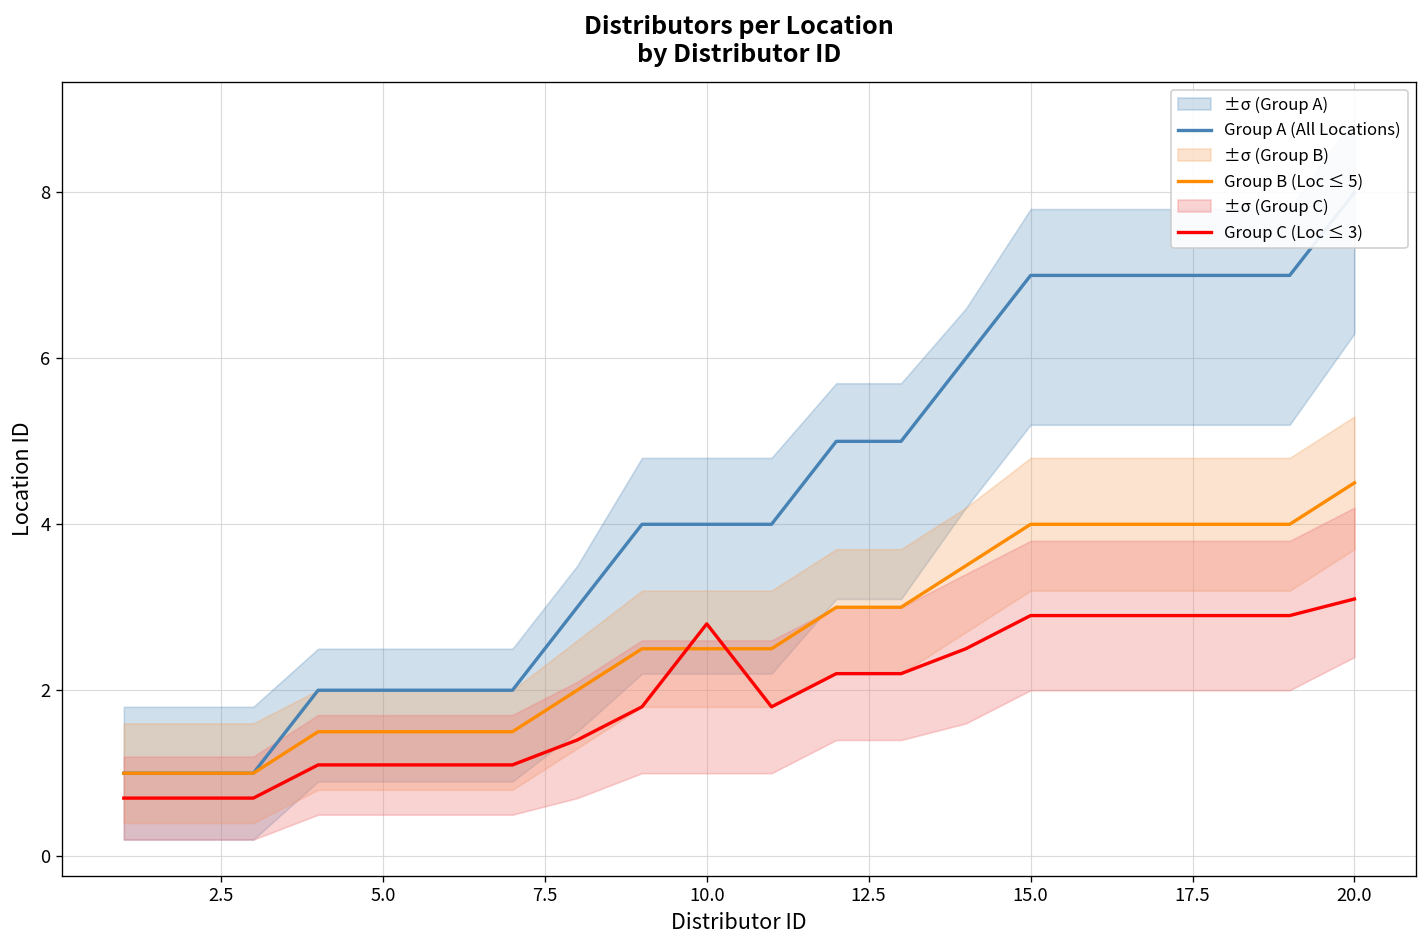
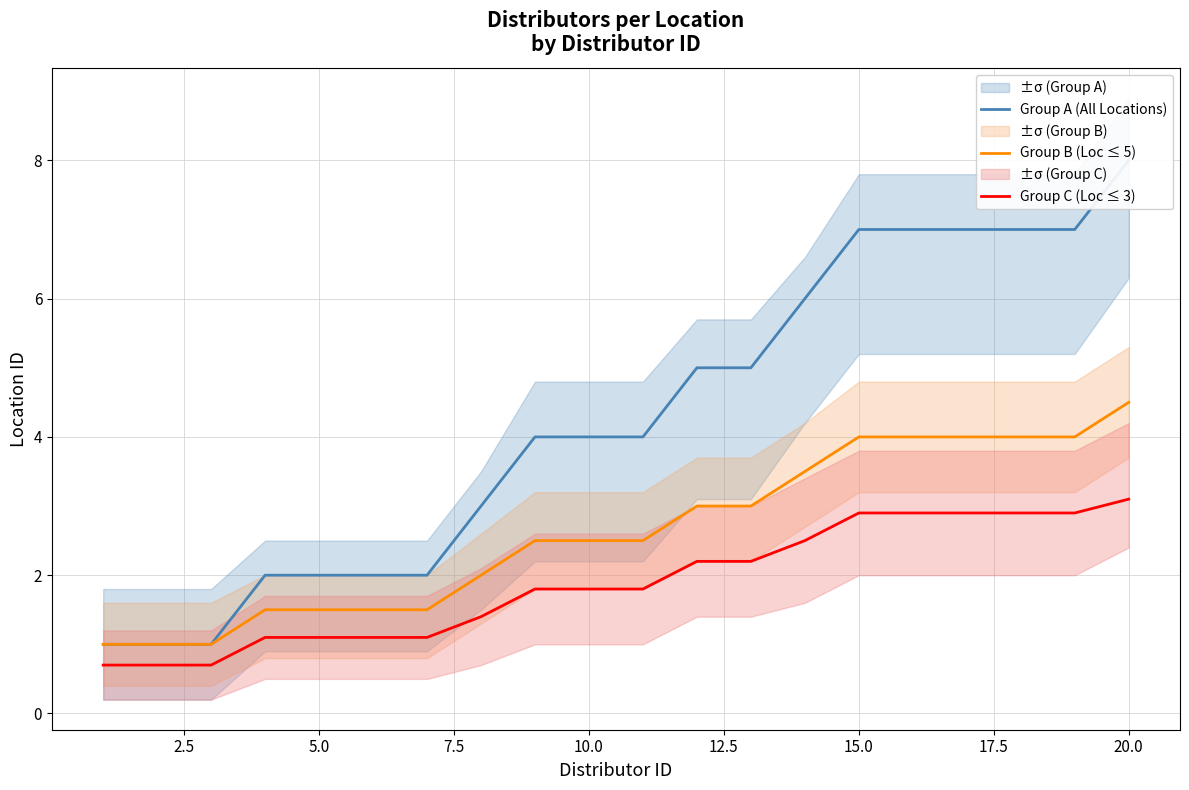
Group C (Loc ≤ 3), 10.0: 2.8 -> 1.8
